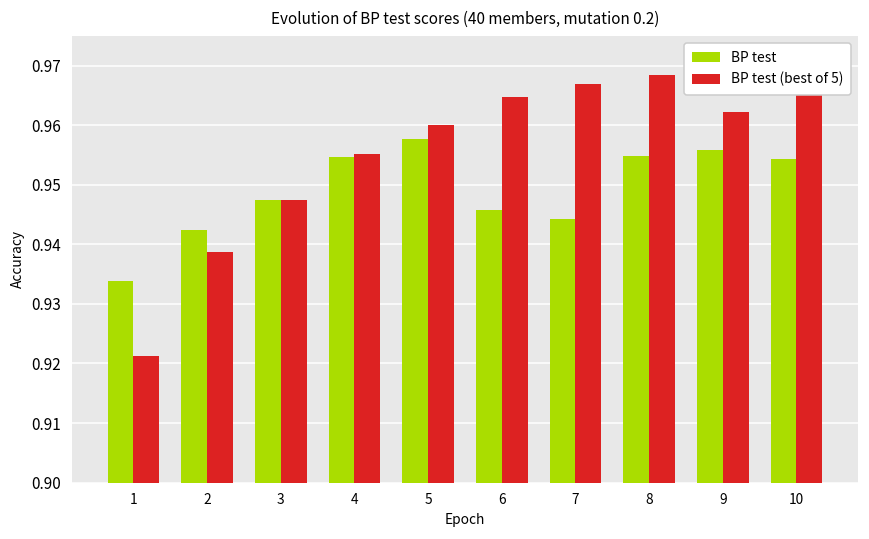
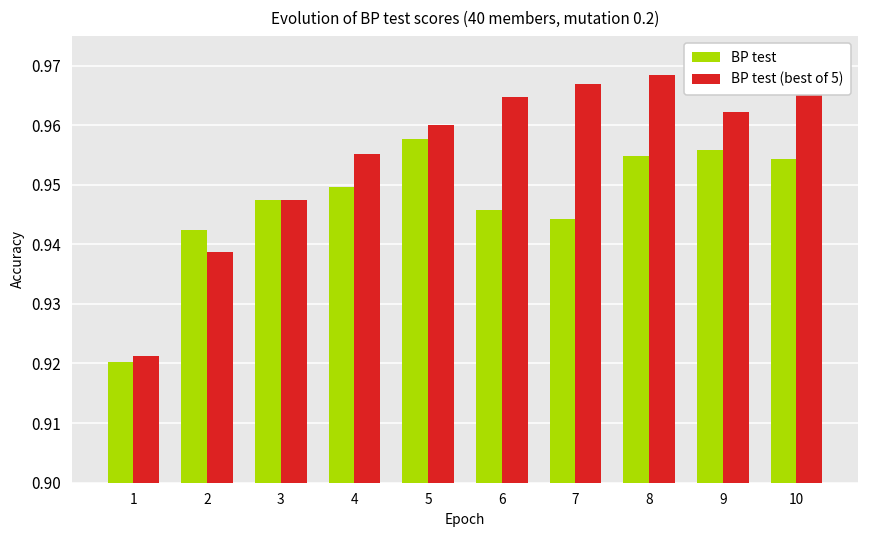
BP test, 1: 0.934 -> 0.920
BP test, 4: 0.955 -> 0.950
